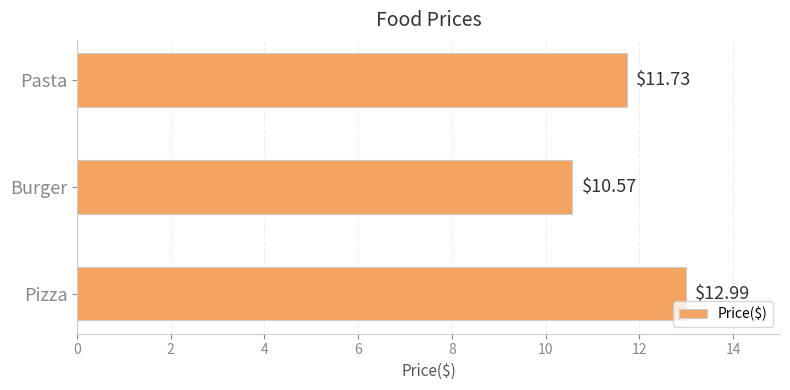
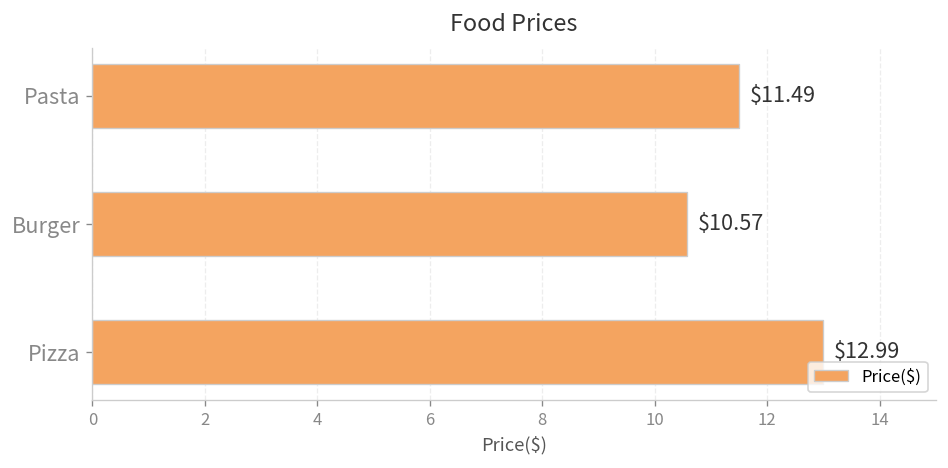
Pasta: $11.73 -> $11.49
